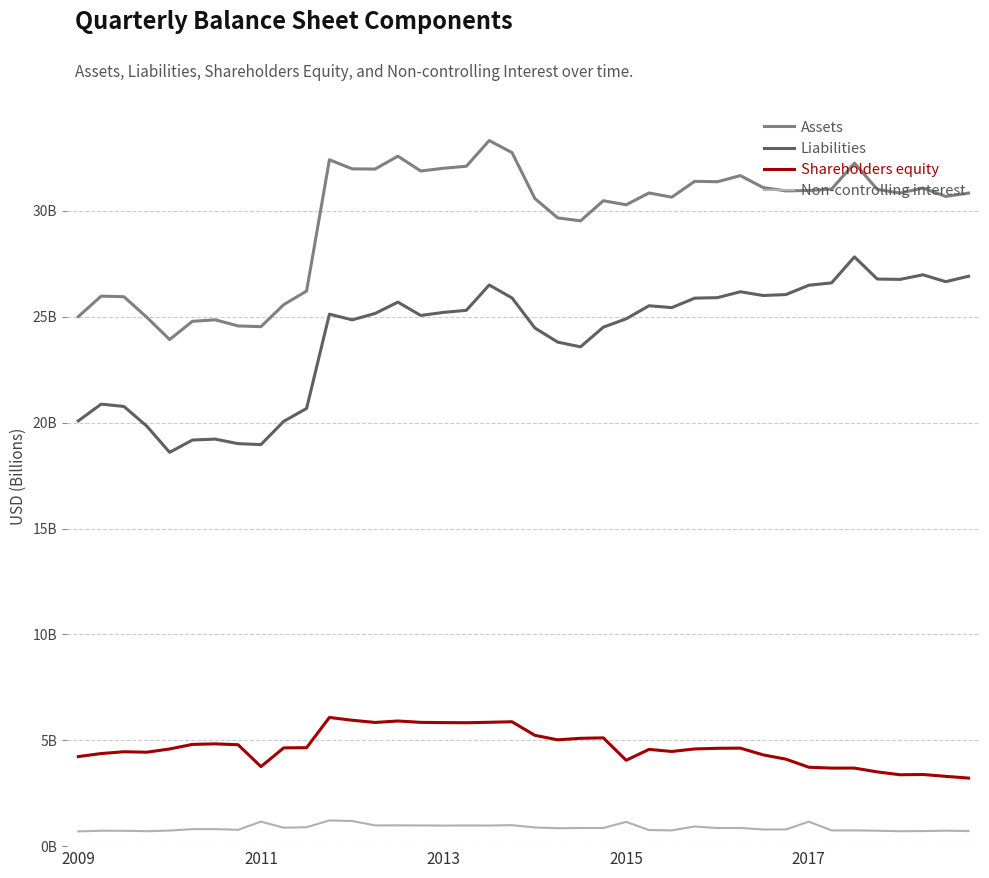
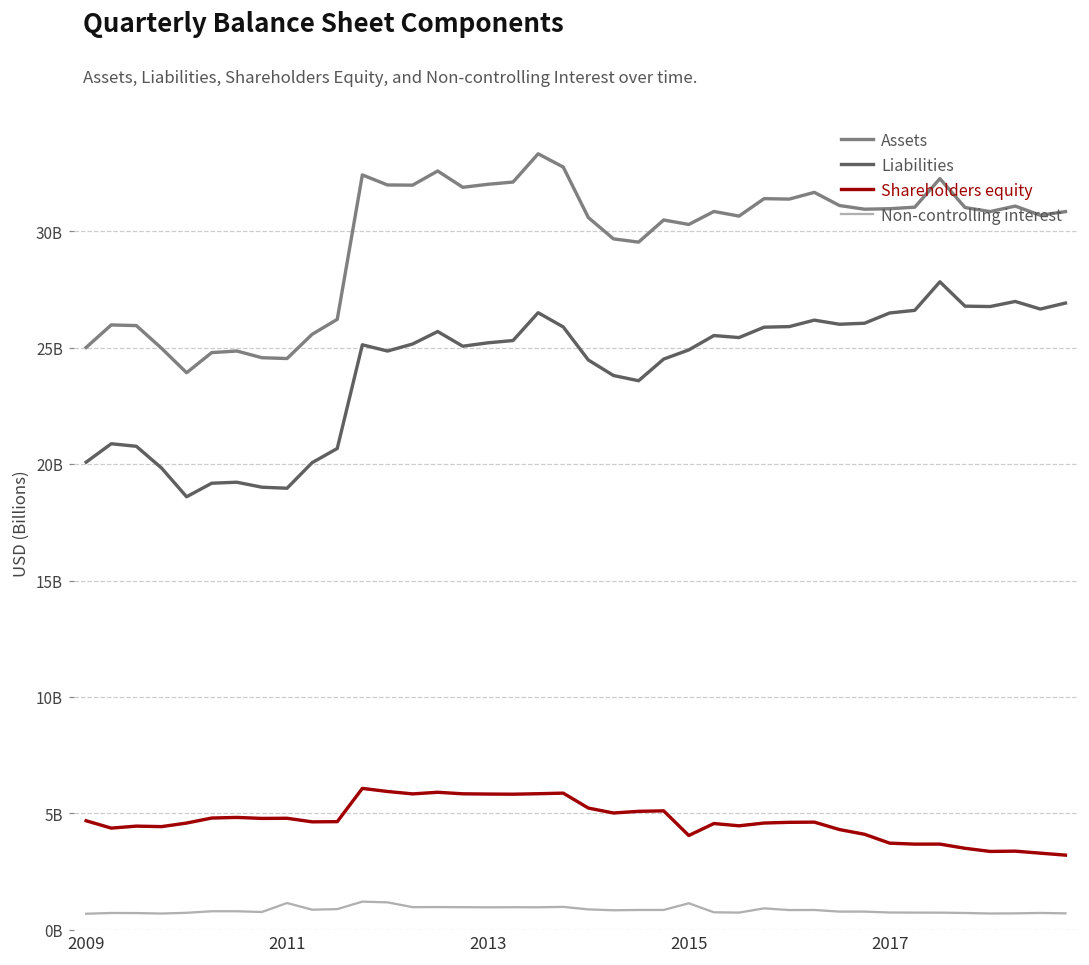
Shareholders equity, 2009: 4200000000 -> 4700000000
Shareholders equity, 2011: 3800000000 -> 4800000000
Non-controlling interest, 2017: 1200000000 -> 700000000
